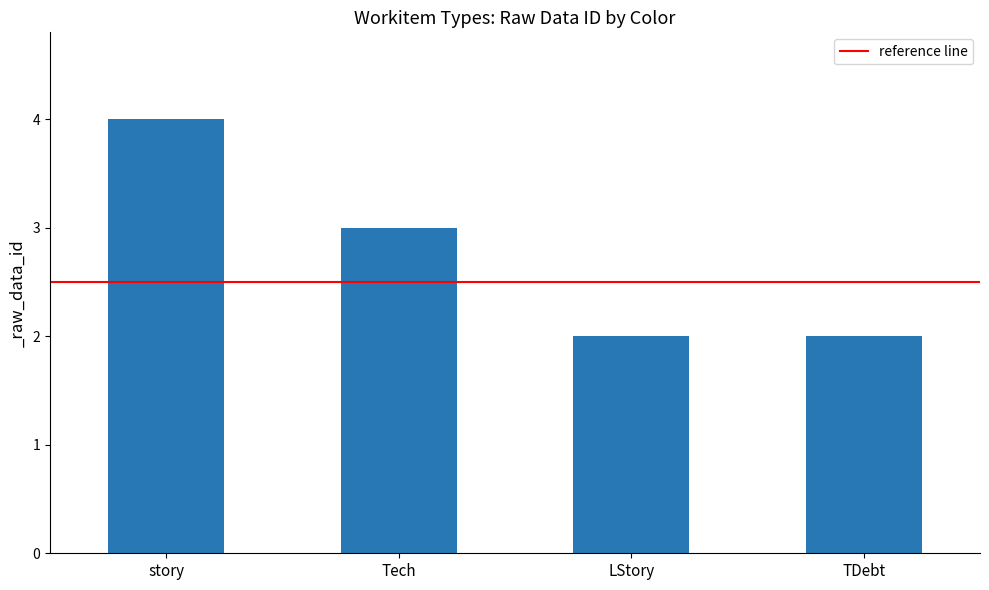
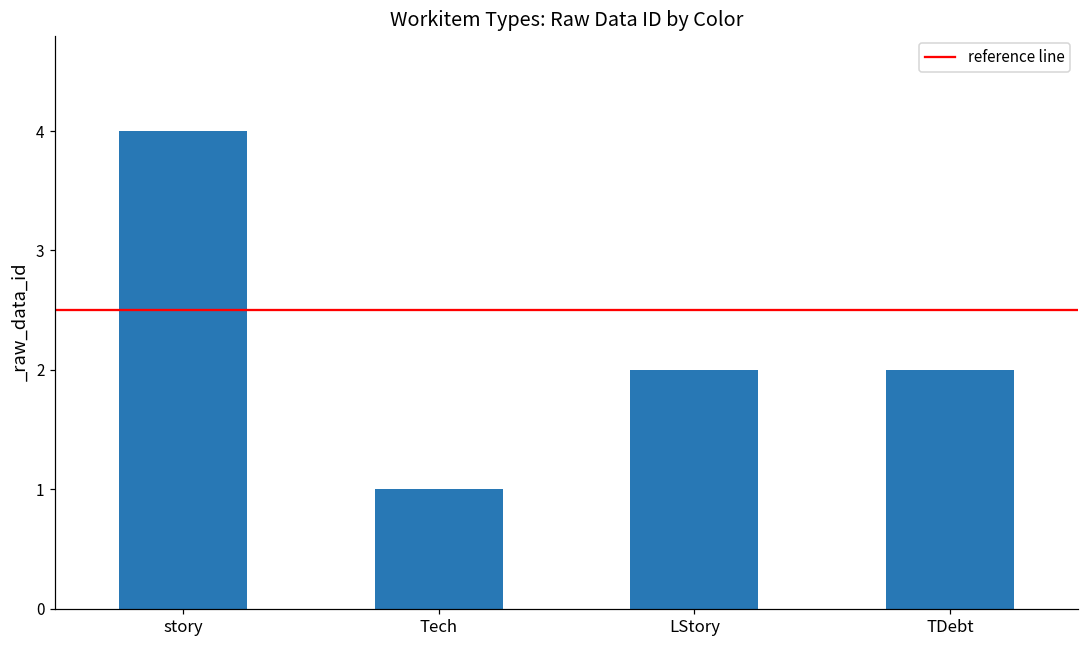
Tech: 3 -> 1
